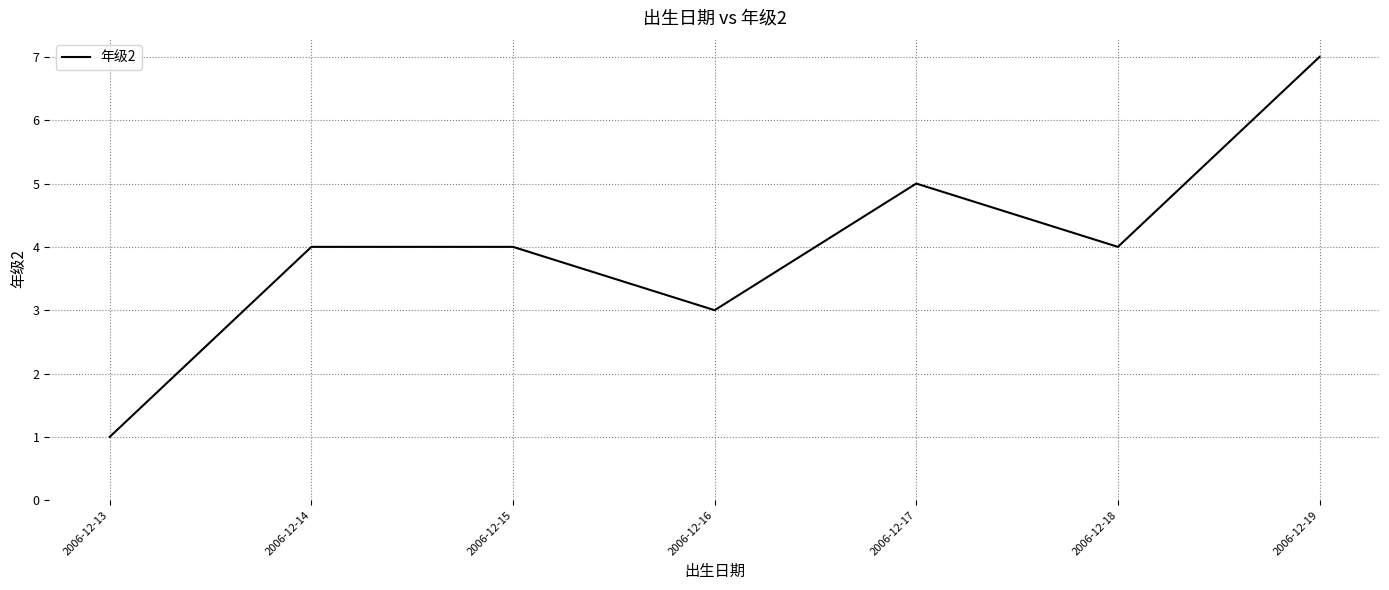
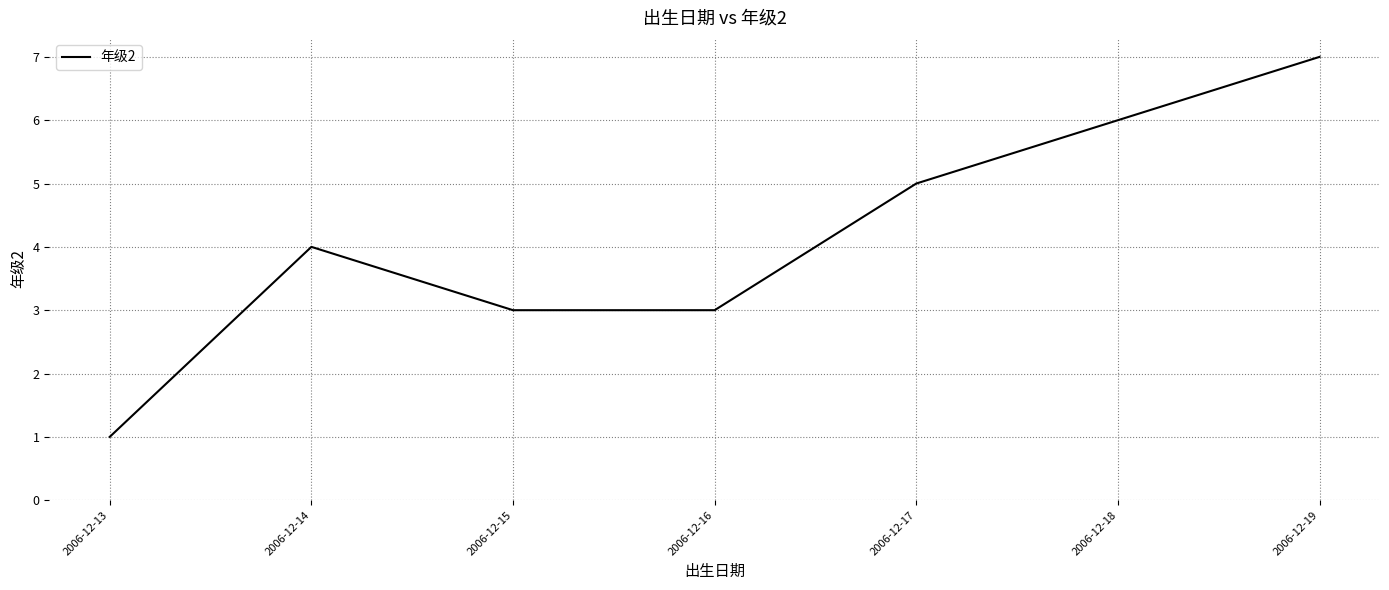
2006-12-15: 4 -> 3
2006-12-18: 4 -> 6
